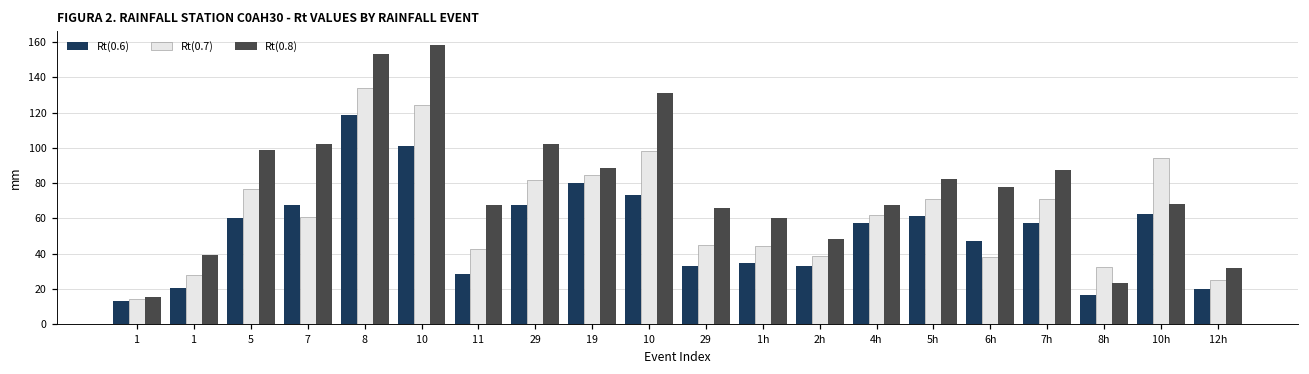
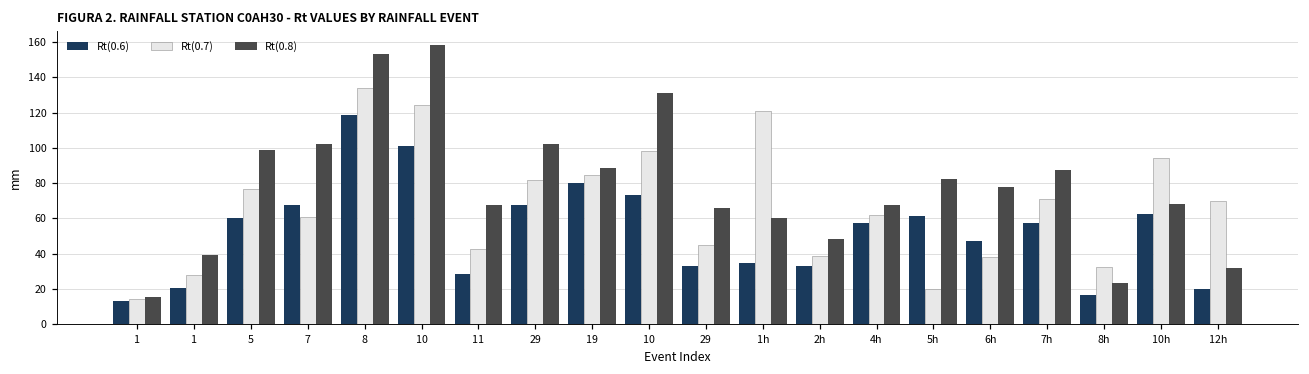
Rt(0.7), 1h: 44 -> 121
Rt(0.7), 5h: 71 -> 20
Rt(0.7), 12h: 25 -> 70
